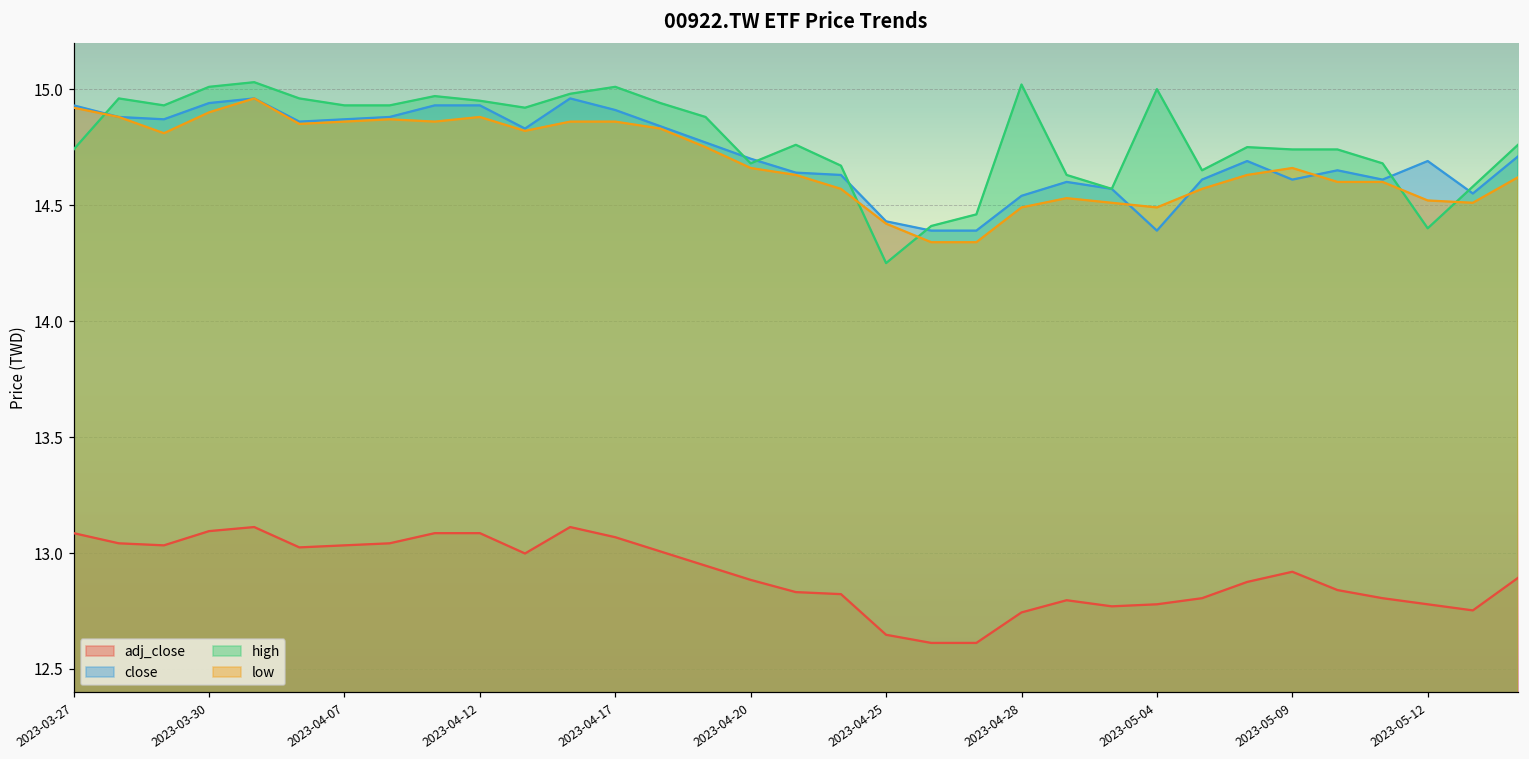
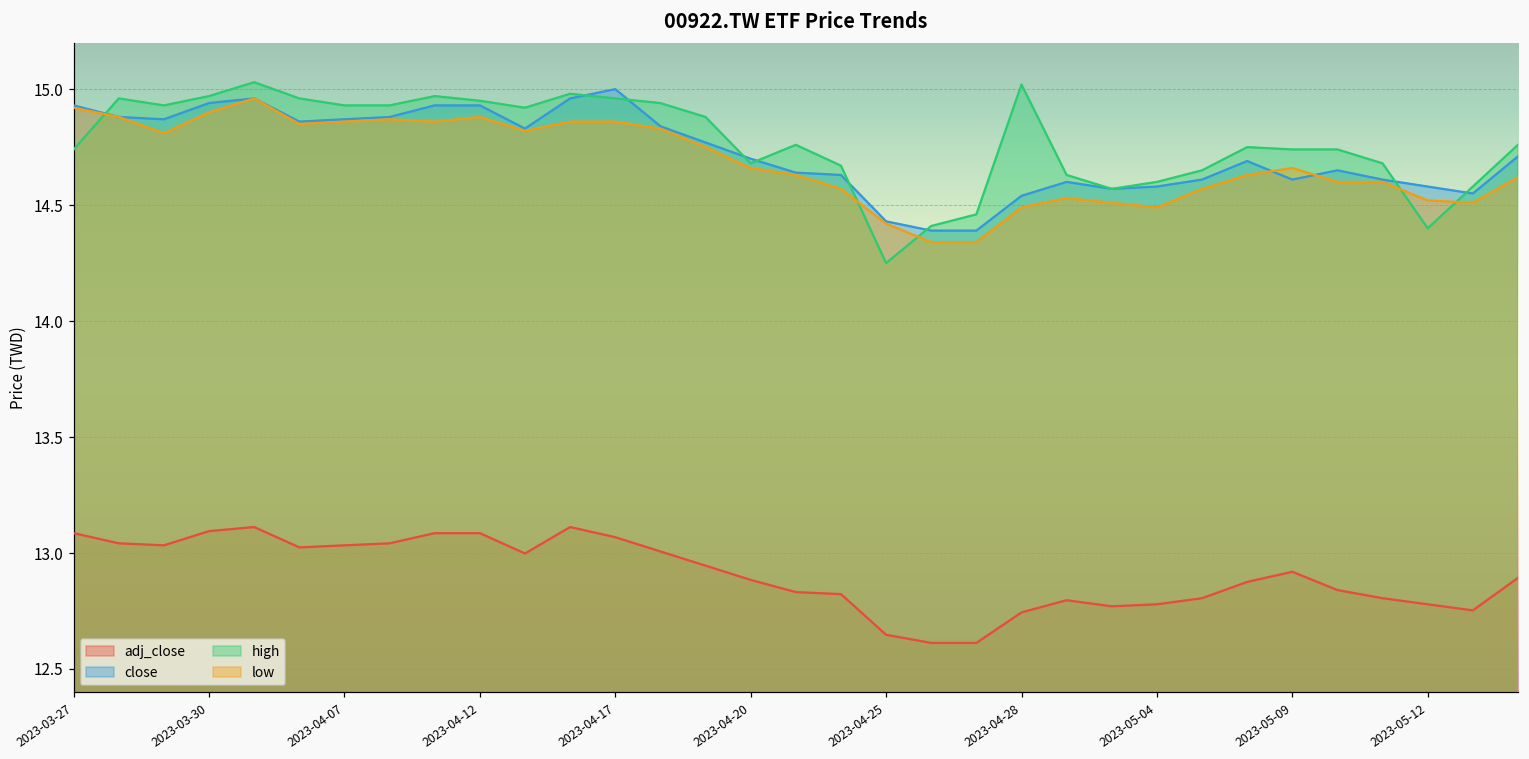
high, 2023-03-30: 15.01 -> 14.97
close, 2023-04-17: 14.91 -> 15.00
high, 2023-04-17: 15.01 -> 14.96
close, 2023-05-04: 14.39 -> 14.58
high, 2023-05-04: 15.0 -> 14.6
close, 2023-05-12: 14.69 -> 14.58
